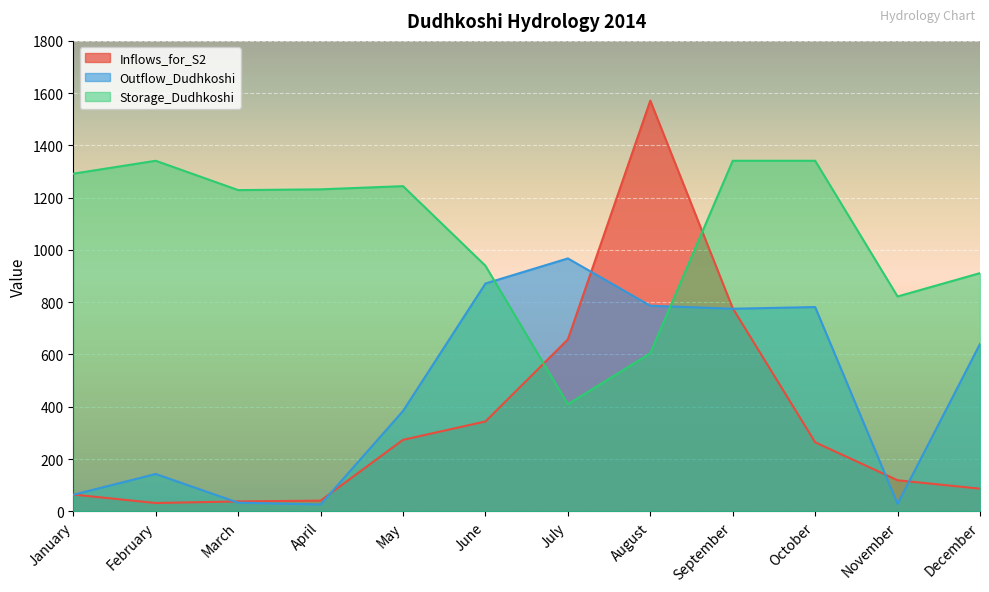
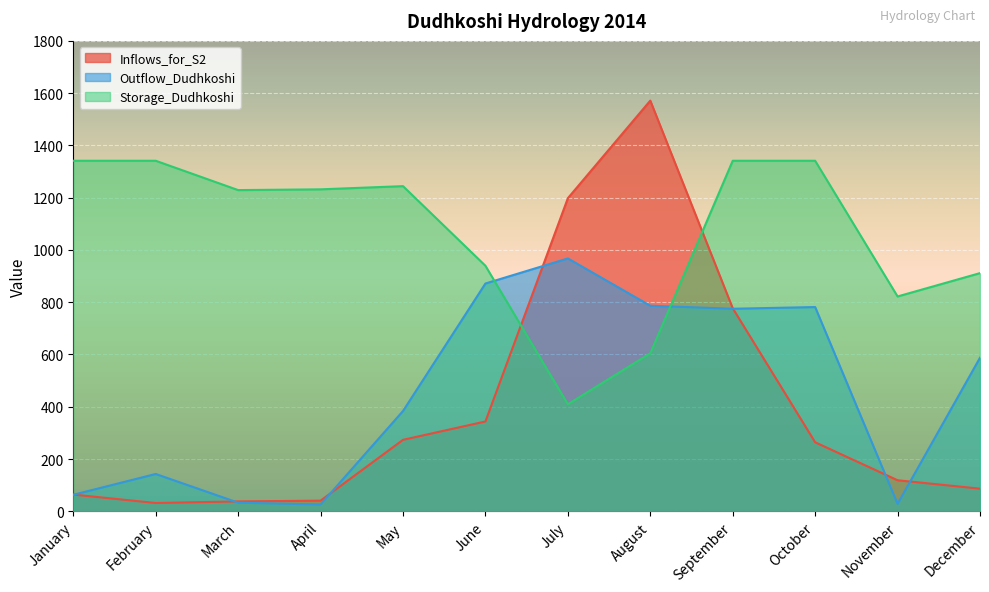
Storage_Dudhkoshi, January: 1290 -> 1340
Inflows_for_S2, July: 660 -> 1200
Outflow_Dudhkoshi, December: 640 -> 590
